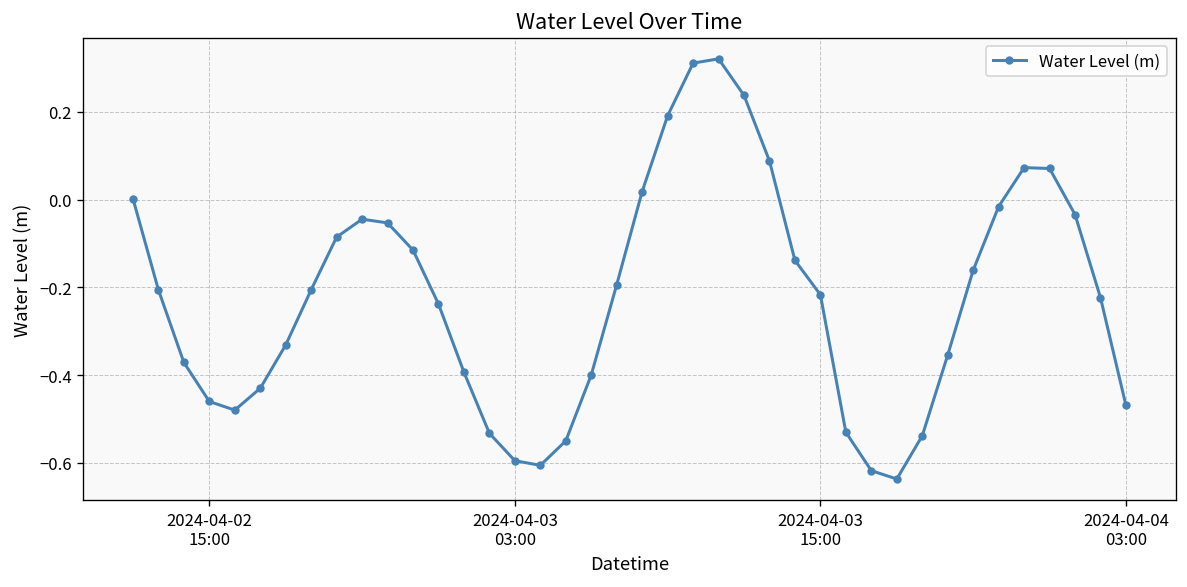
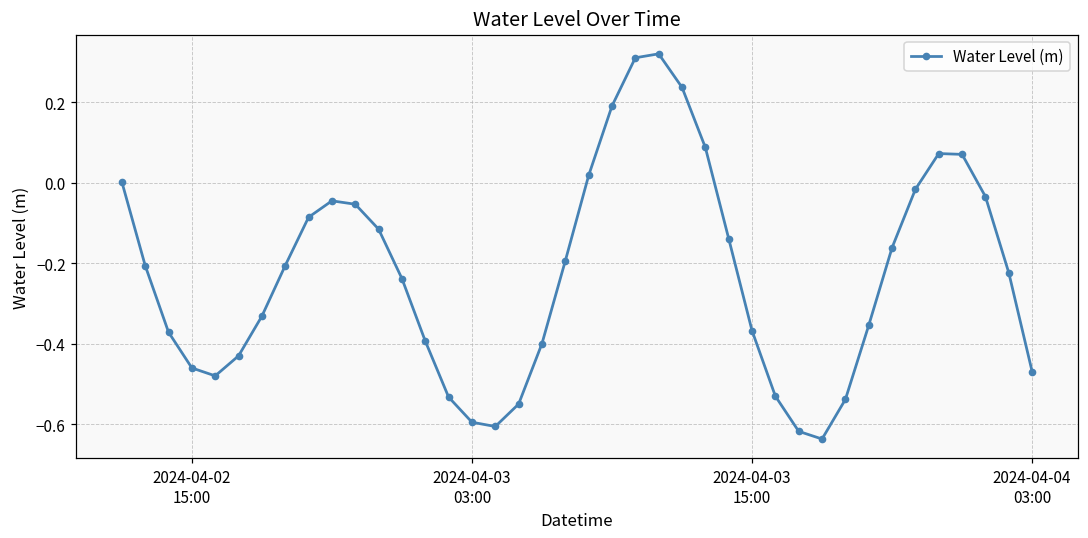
2024-04-03 15:00: -0.22 -> -0.37
